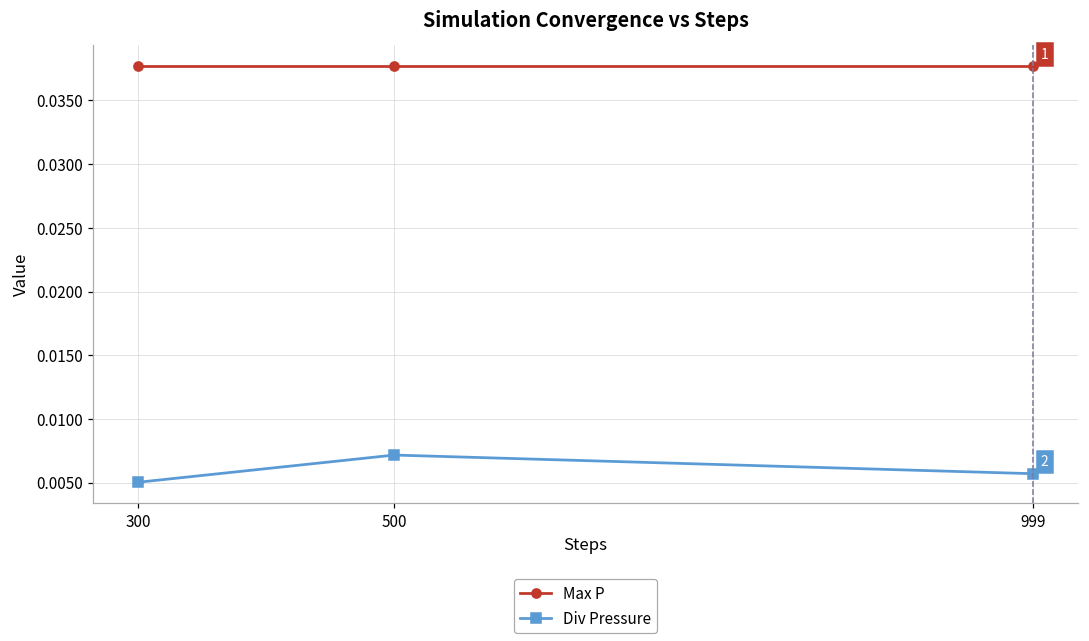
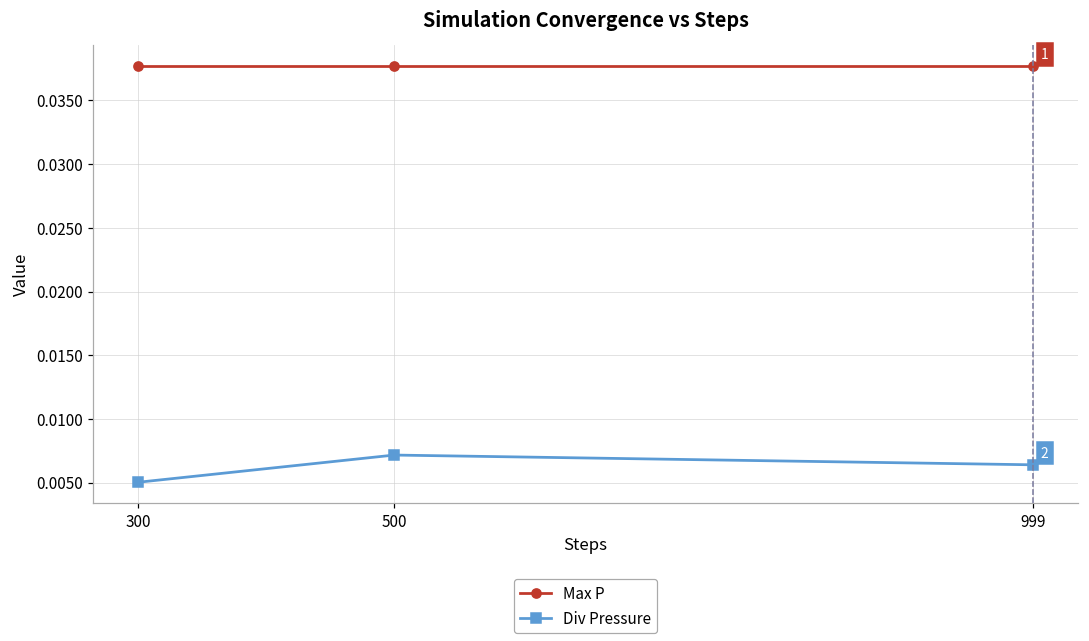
Div Pressure, 999: 0.0057 -> 0.0064
